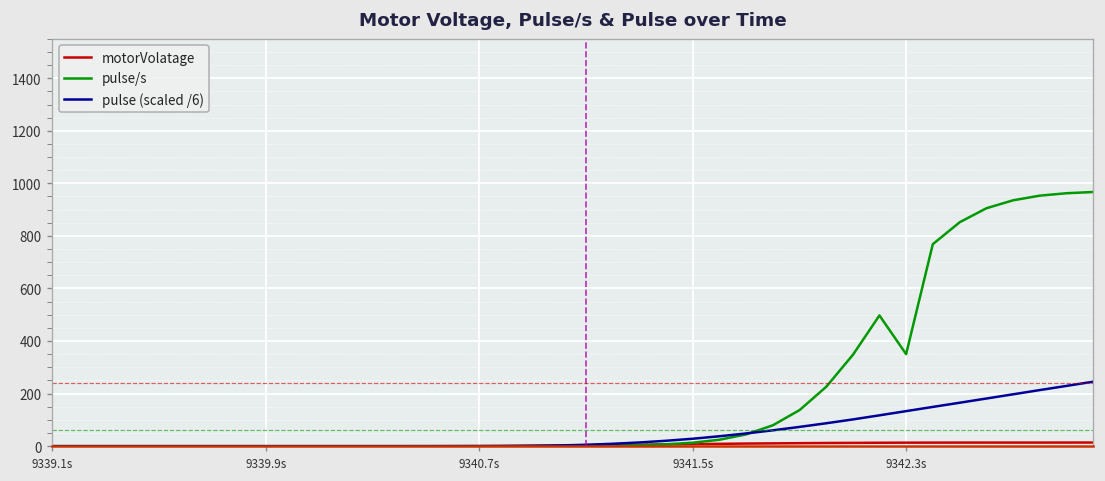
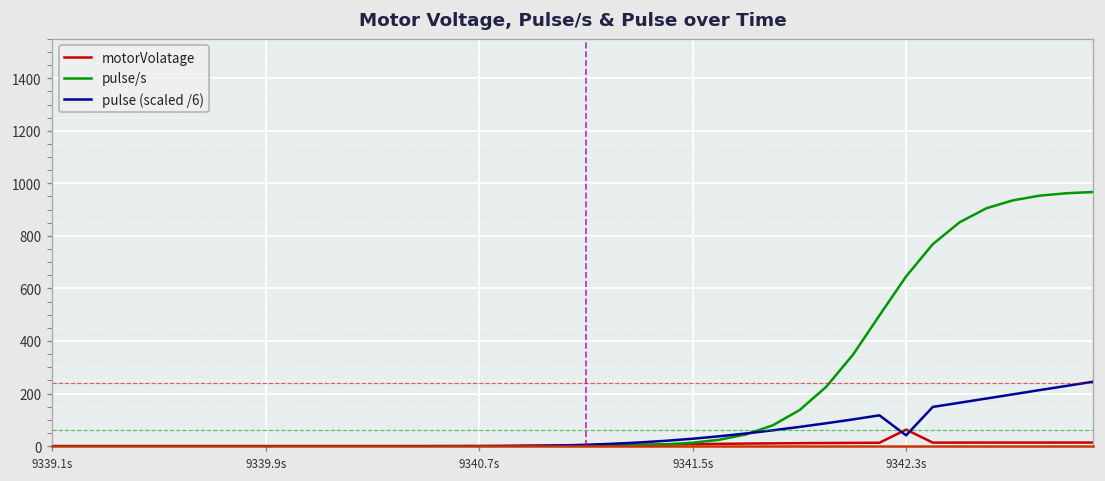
motorVolatage, 9342.3s: 10 -> 60
pulse/s, 9342.3s: 350 -> 650
pulse (scaled /6), 9342.3s: 130 -> 40
